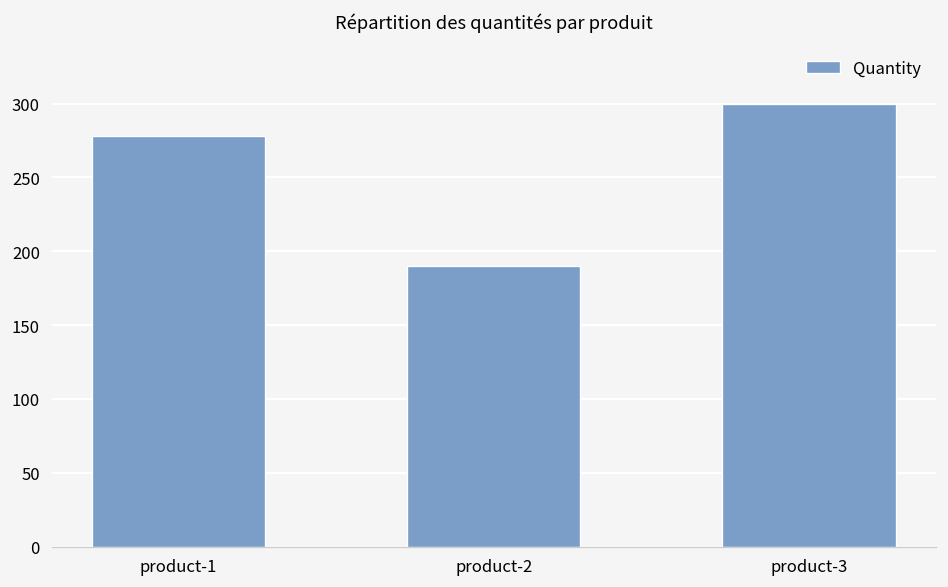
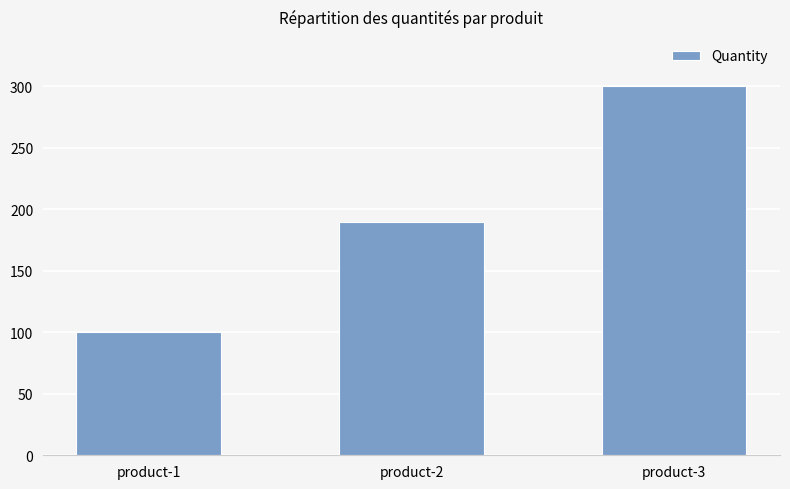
product-1: 278 -> 100
